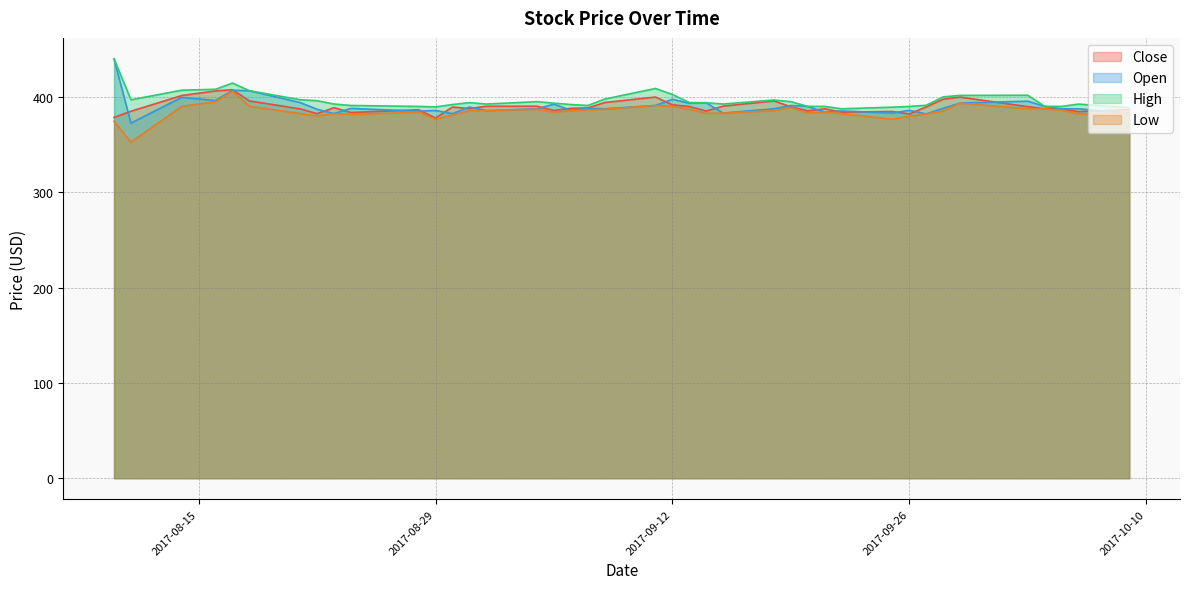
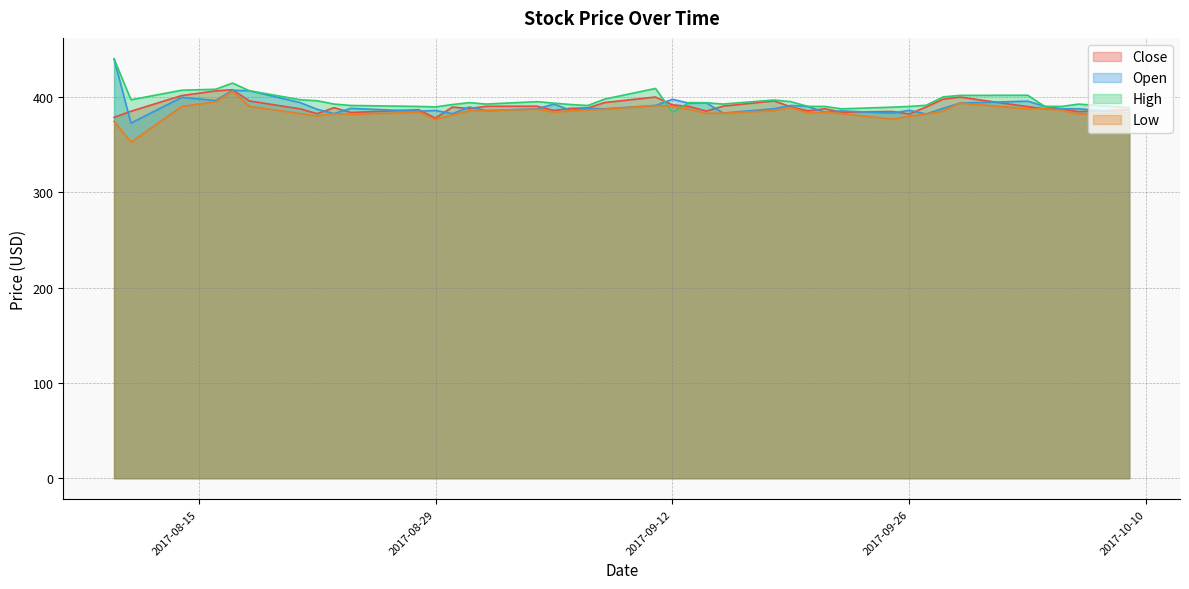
High, 2017-09-12: 400 -> 380
